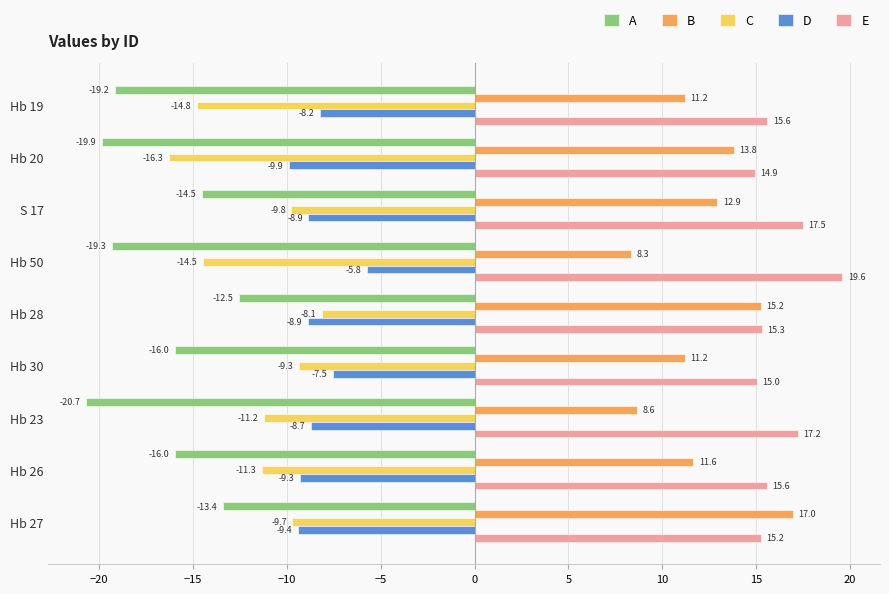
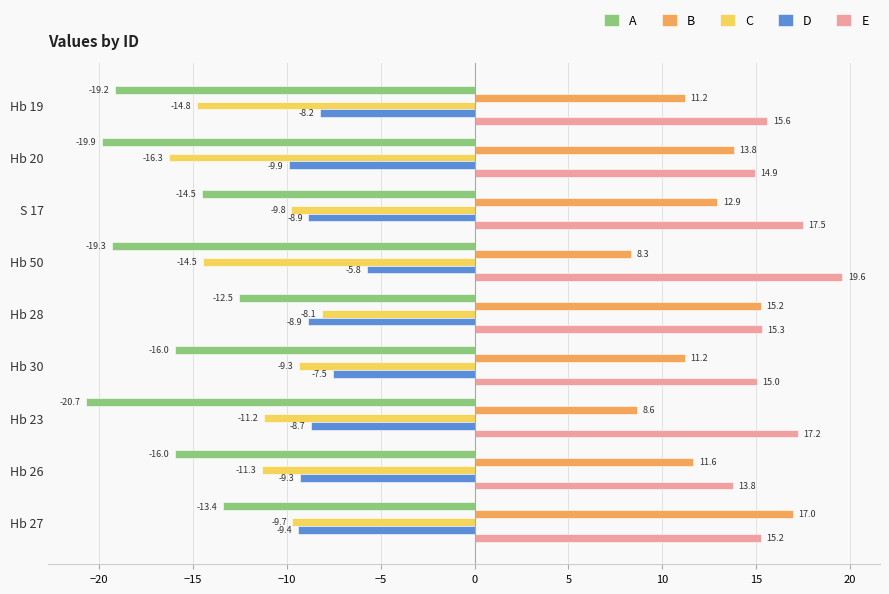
E, Hb 26: 15.6 -> 13.8
